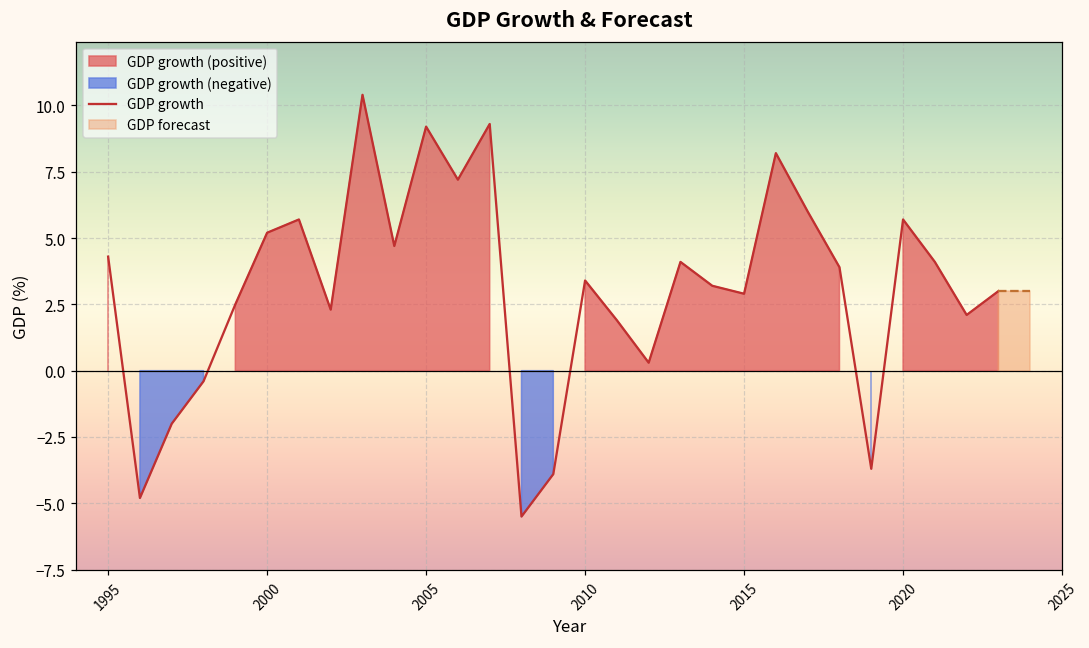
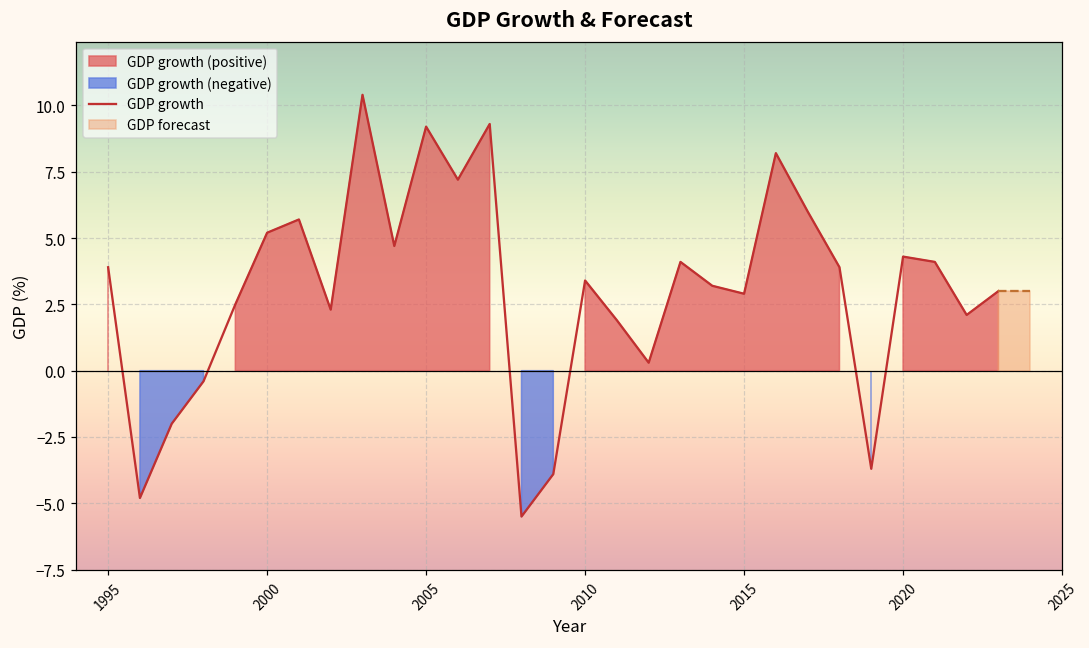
GDP growth, 1995: 4.3 -> 3.9
GDP growth, 2020: 5.7 -> 4.3
